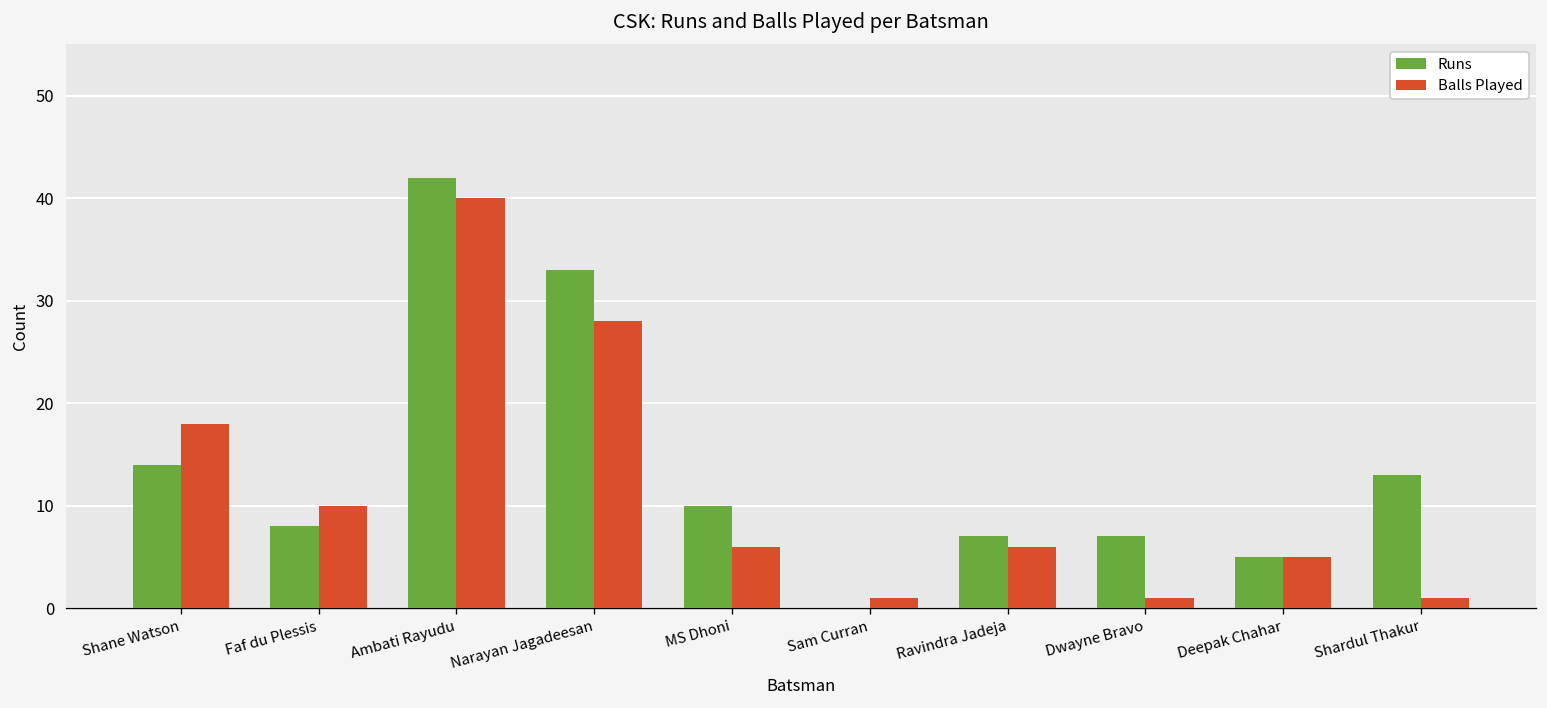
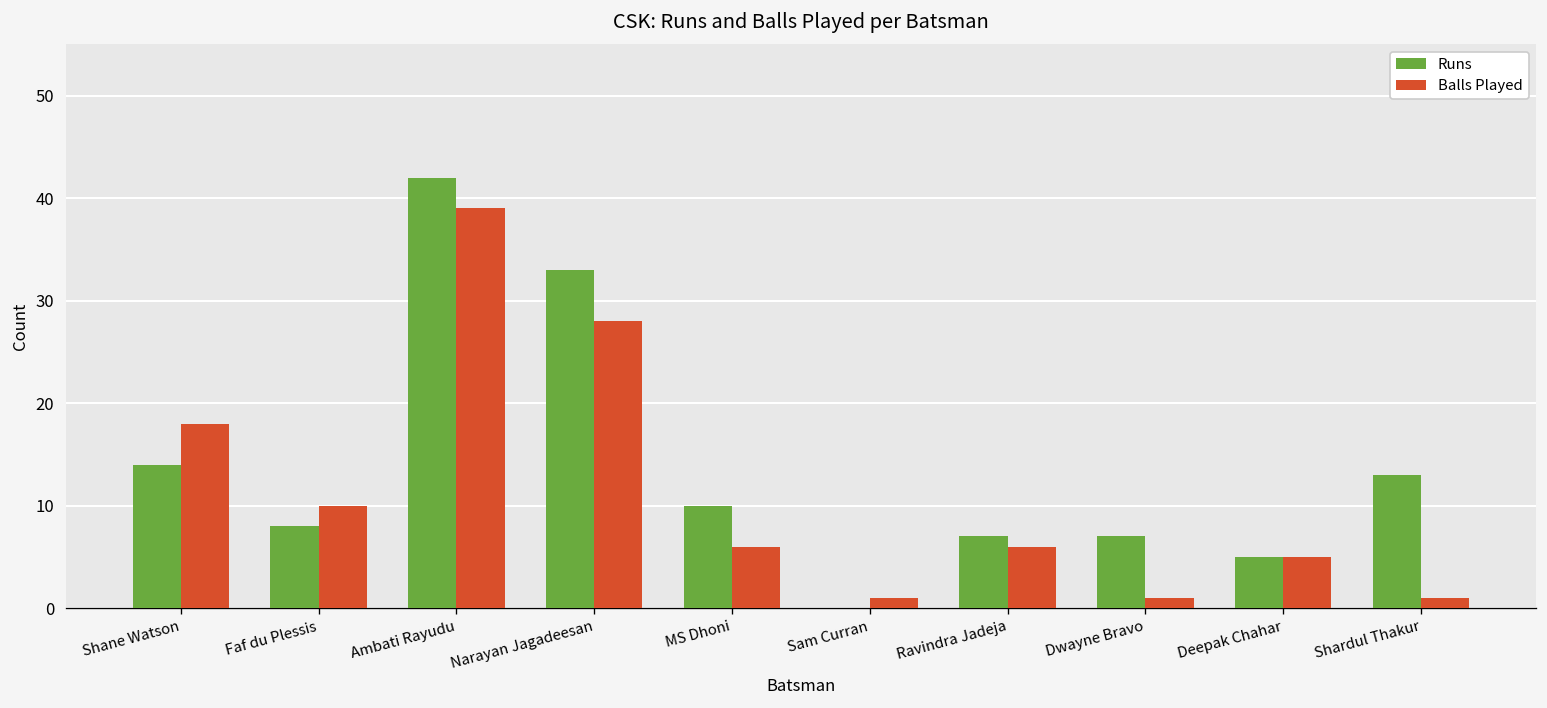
Balls Played, Ambati Rayudu: 40 -> 39
